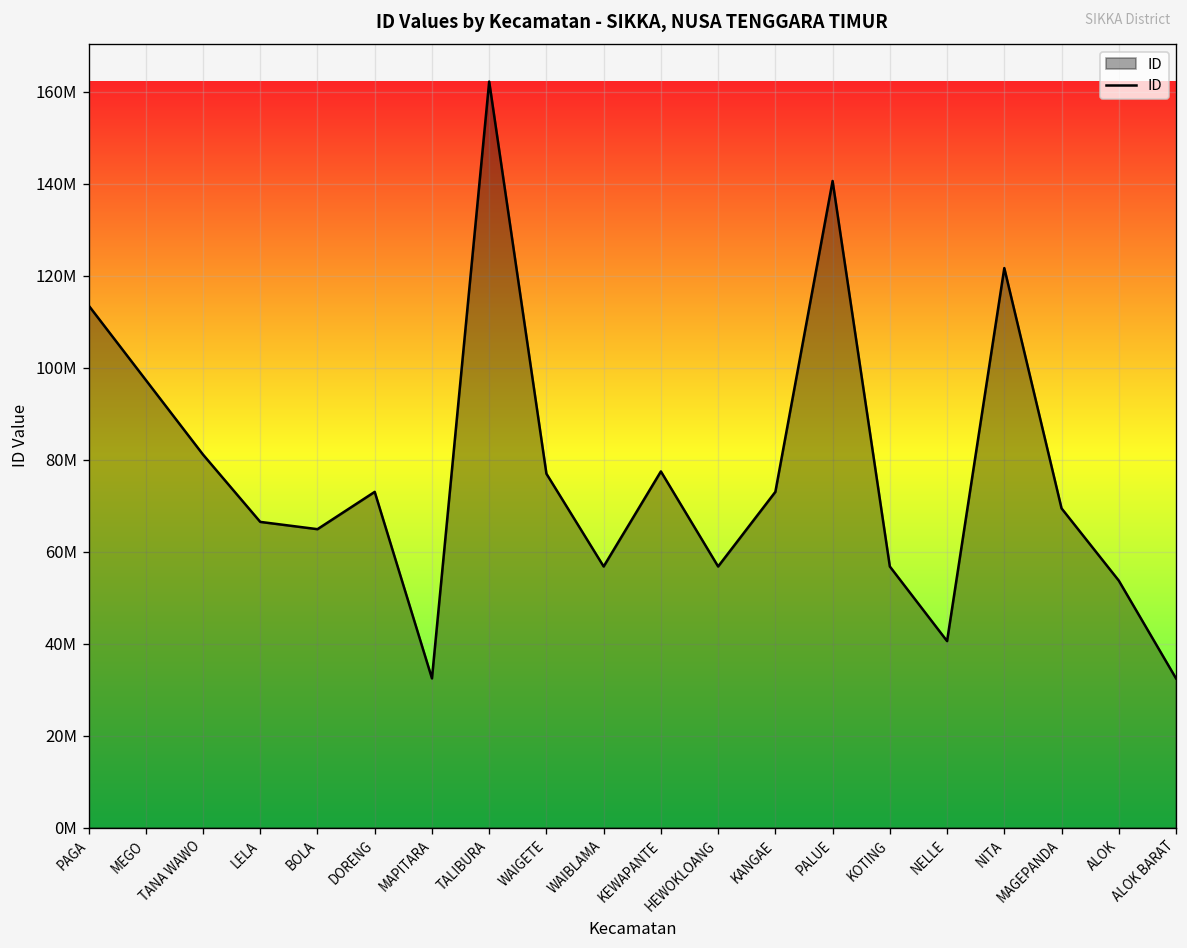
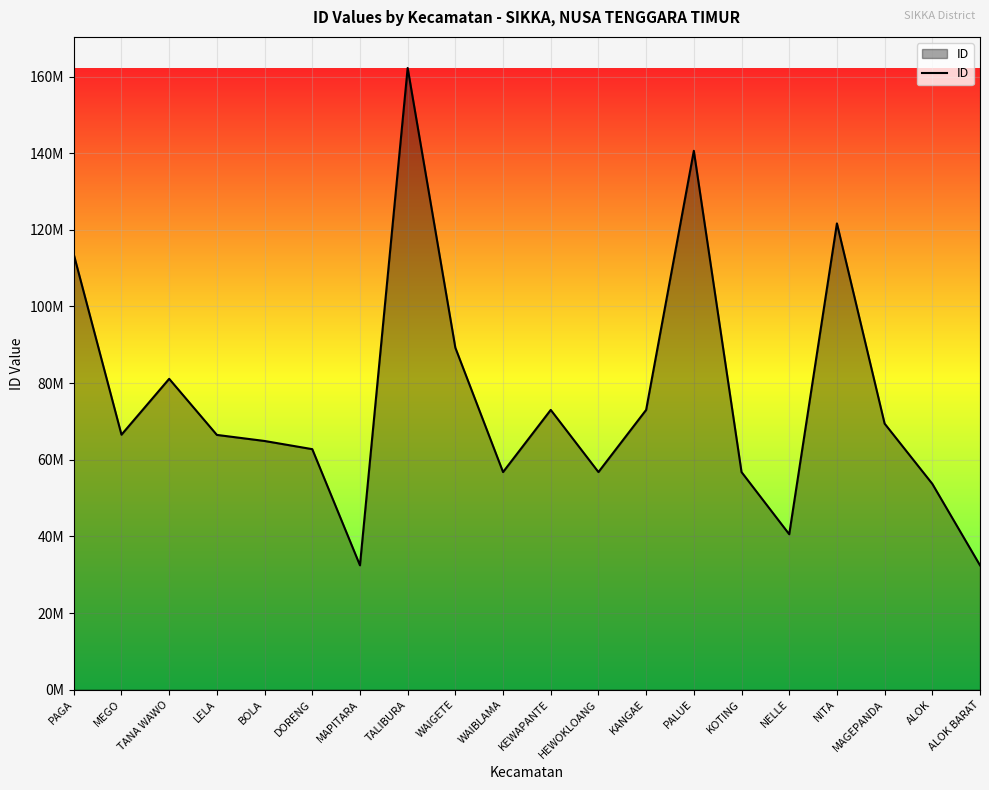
MEGO: 97000000 -> 67000000
DORENG: 73000000 -> 63000000
WAIGETE: 77000000 -> 89000000
KEWAPANTE: 77000000 -> 73000000
